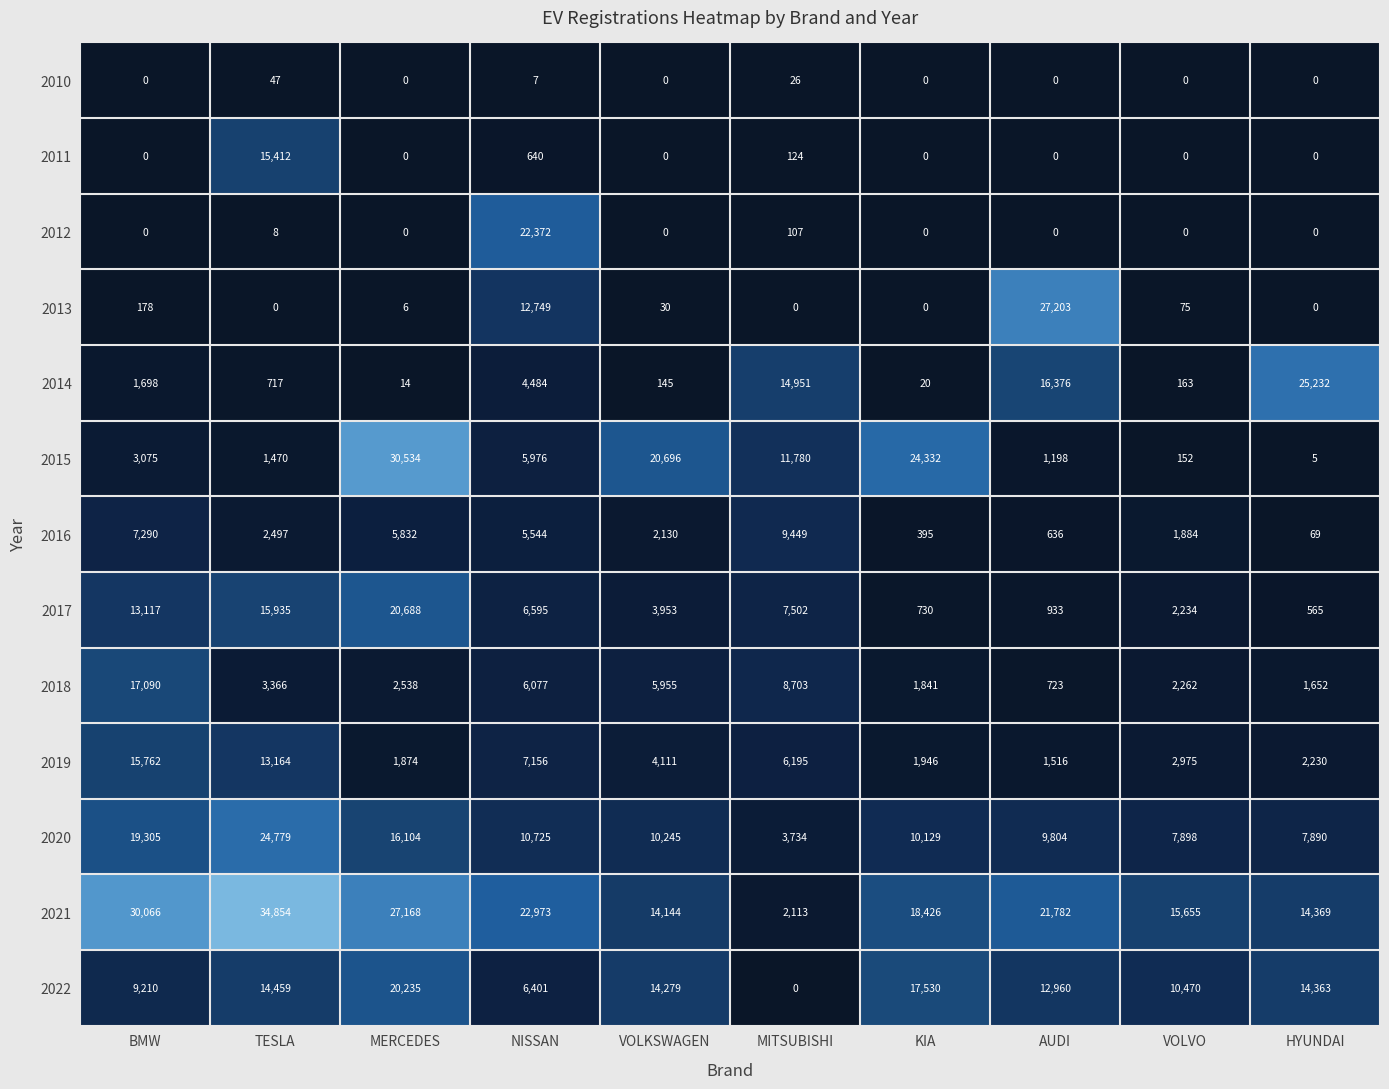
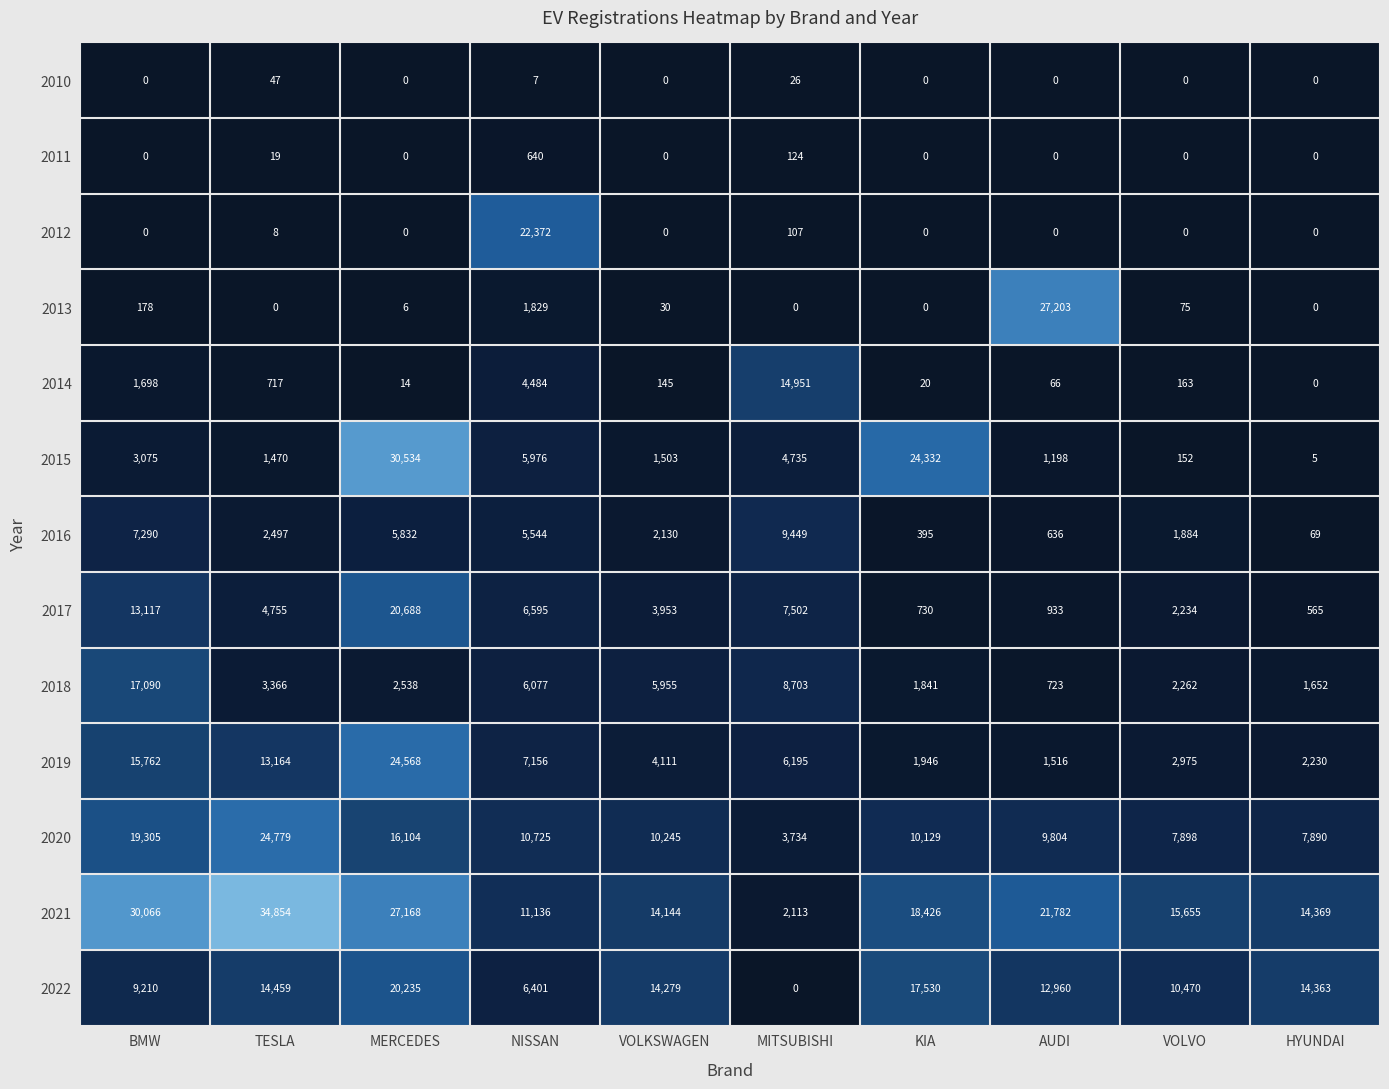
2011, TESLA: 15,412 -> 19
2013, NISSAN: 12,749 -> 1,829
2014, AUDI: 16,376 -> 66
2014, HYUNDAI: 25,232 -> 0
2015, VOLKSWAGEN: 20,696 -> 1,503
2015, MITSUBISHI: 11,780 -> 4,735
2017, TESLA: 15,935 -> 4,755
2019, MERCEDES: 1,874 -> 24,568
2021, NISSAN: 22,973 -> 11,136
